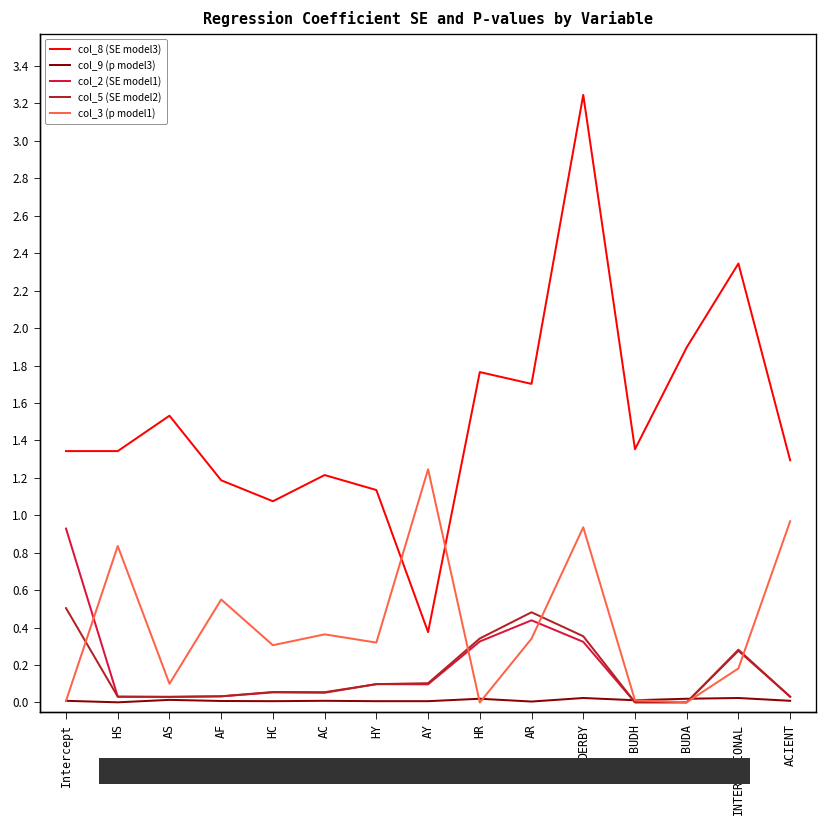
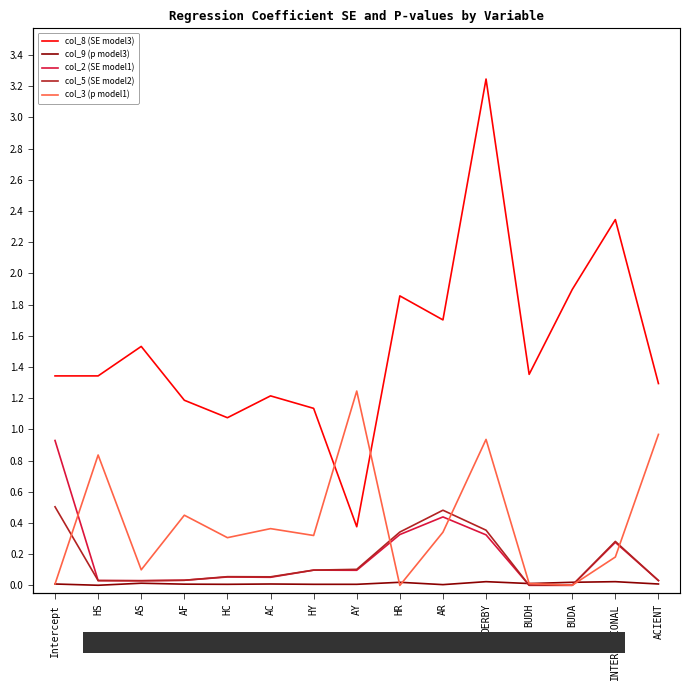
col_3 (p model1), AF: 0.55 -> 0.45
col_8 (SE model3), HR: 1.77 -> 1.86
